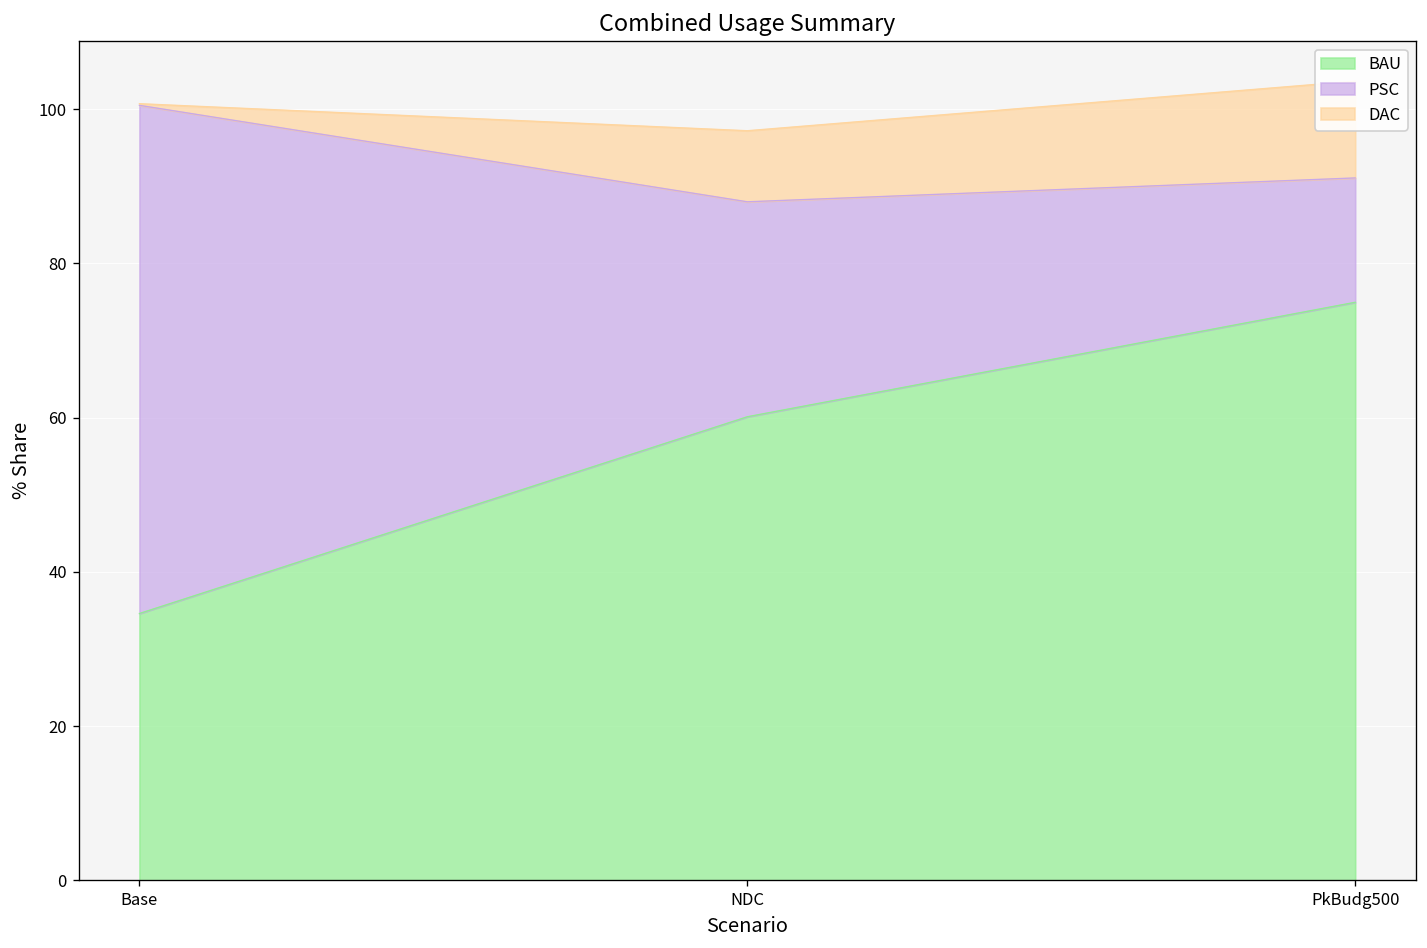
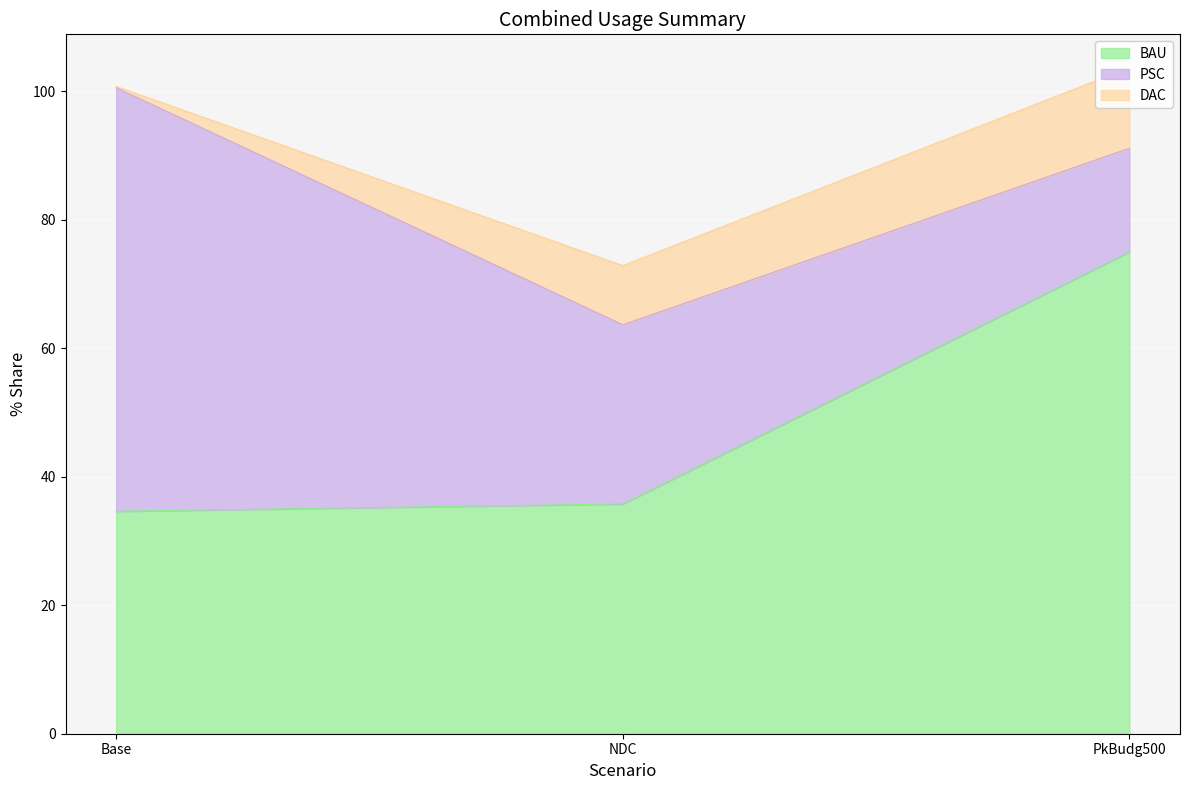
BAU, NDC: 60 -> 36
